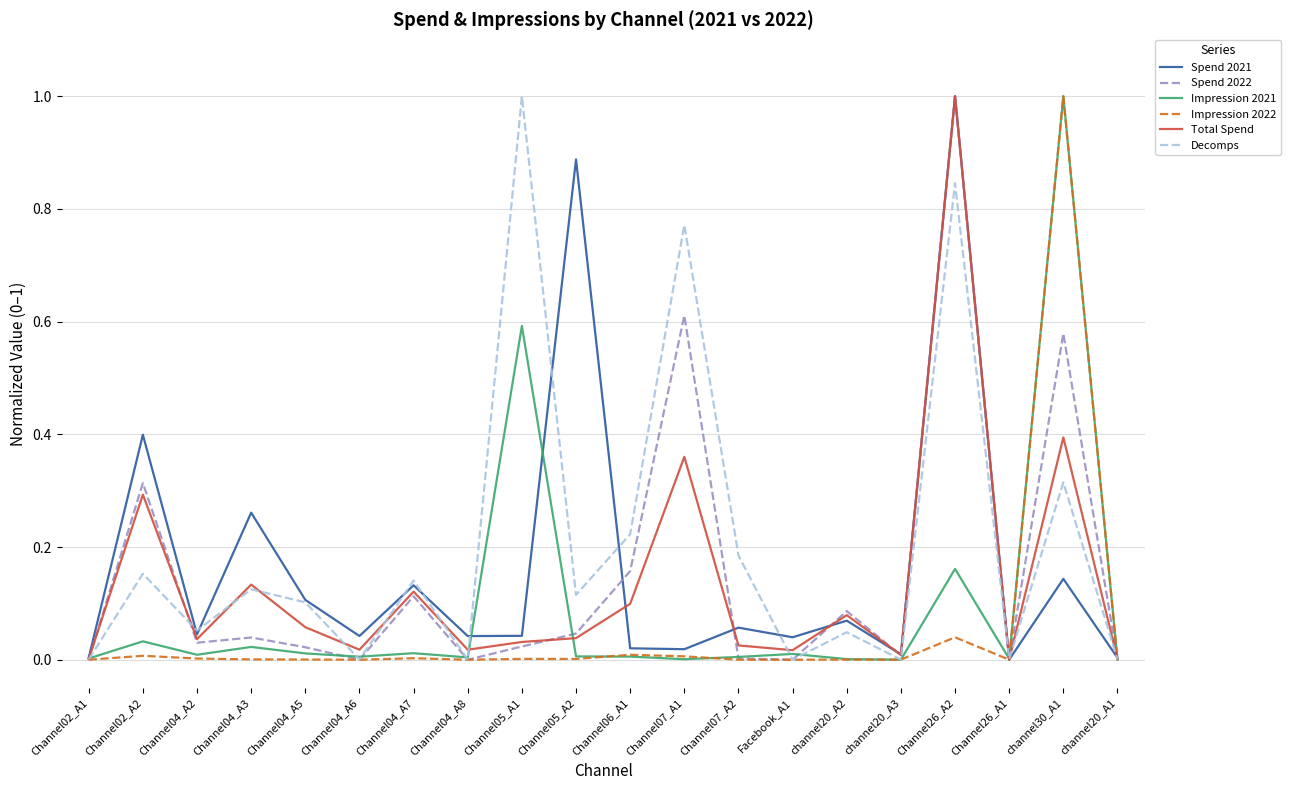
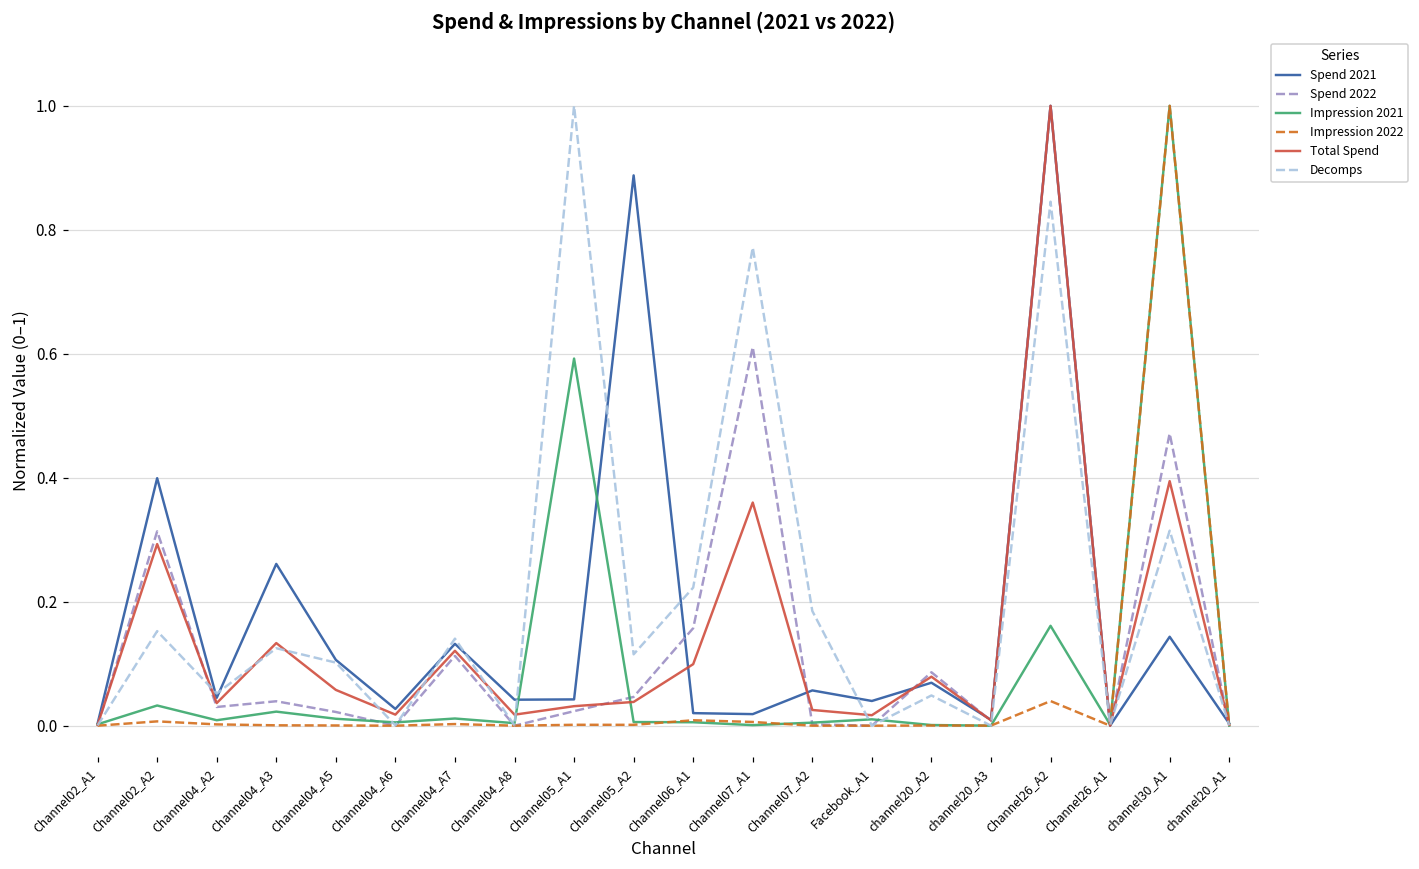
Spend 2021, Channel04_A6: 0.04 -> 0.03
Spend 2022, channel30_A1: 0.58 -> 0.47
